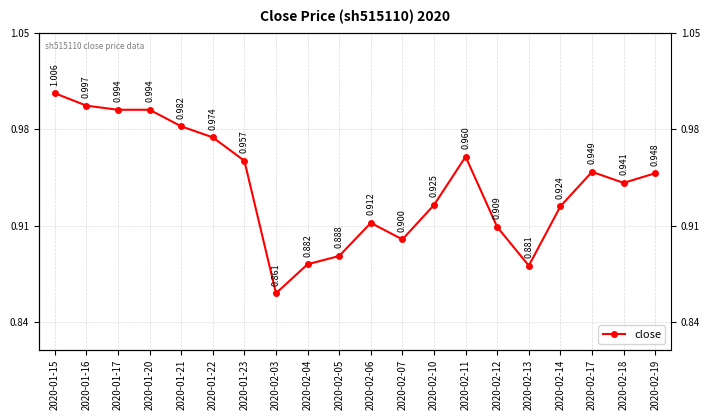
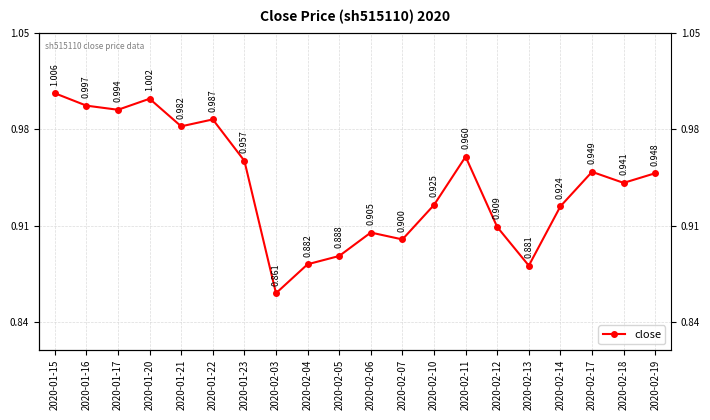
2020-01-20: 0.994 -> 1.002
2020-01-22: 0.974 -> 0.987
2020-02-06: 0.912 -> 0.905
